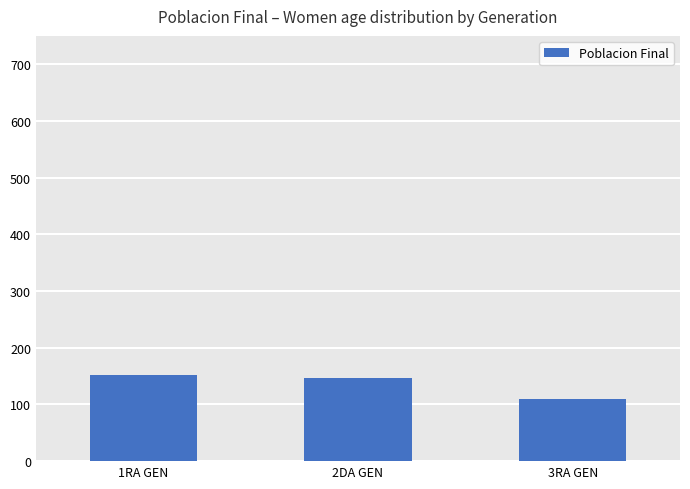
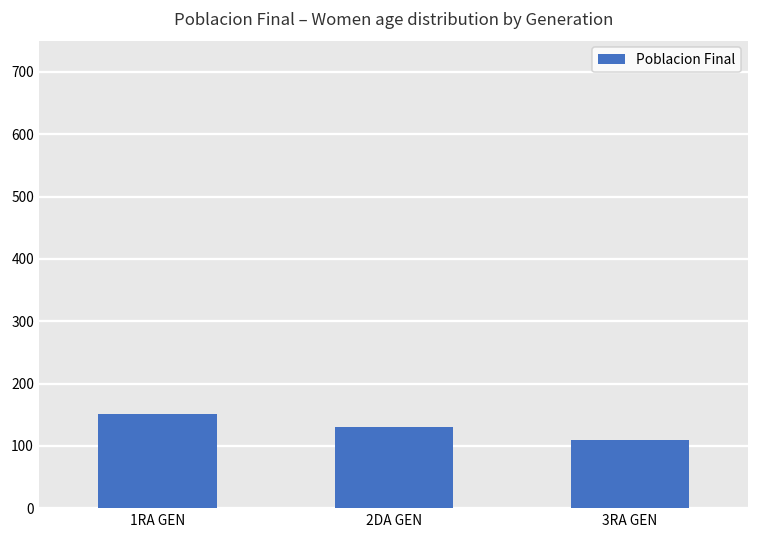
2DA GEN: 150 -> 130
